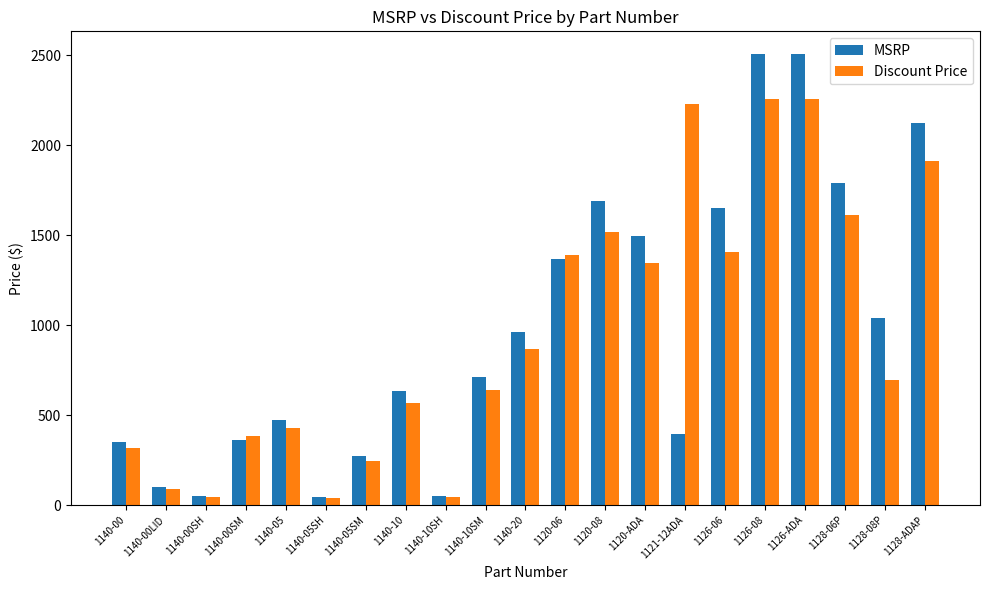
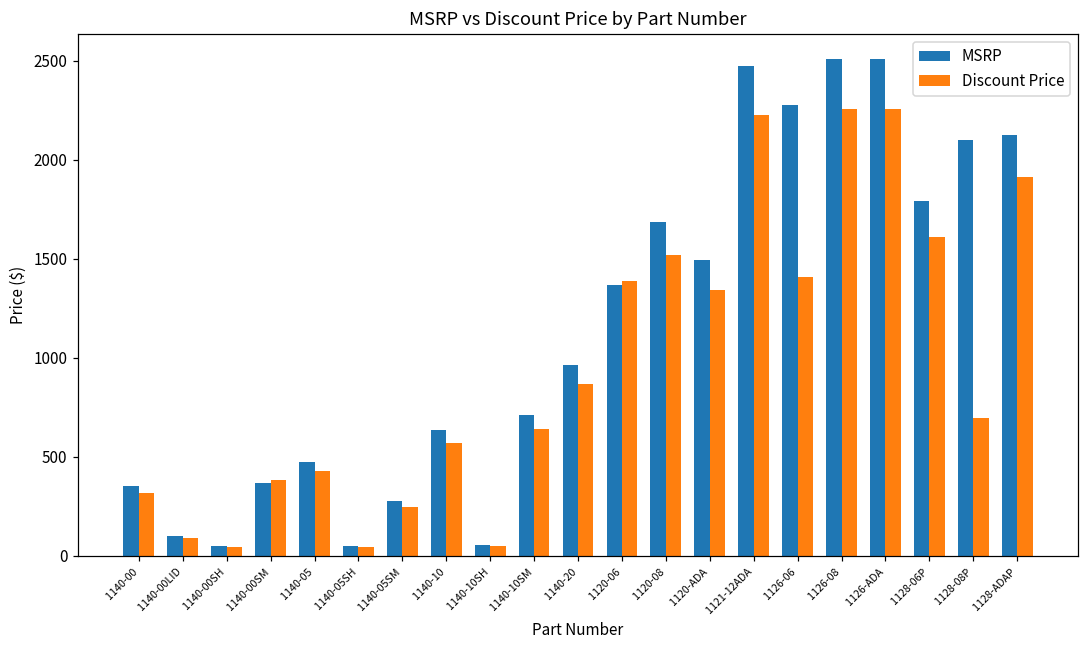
MSRP, 1121-12ADA: 400 -> 2480
MSRP, 1126-06: 1650 -> 2280
MSRP, 1128-08P: 1040 -> 2100
